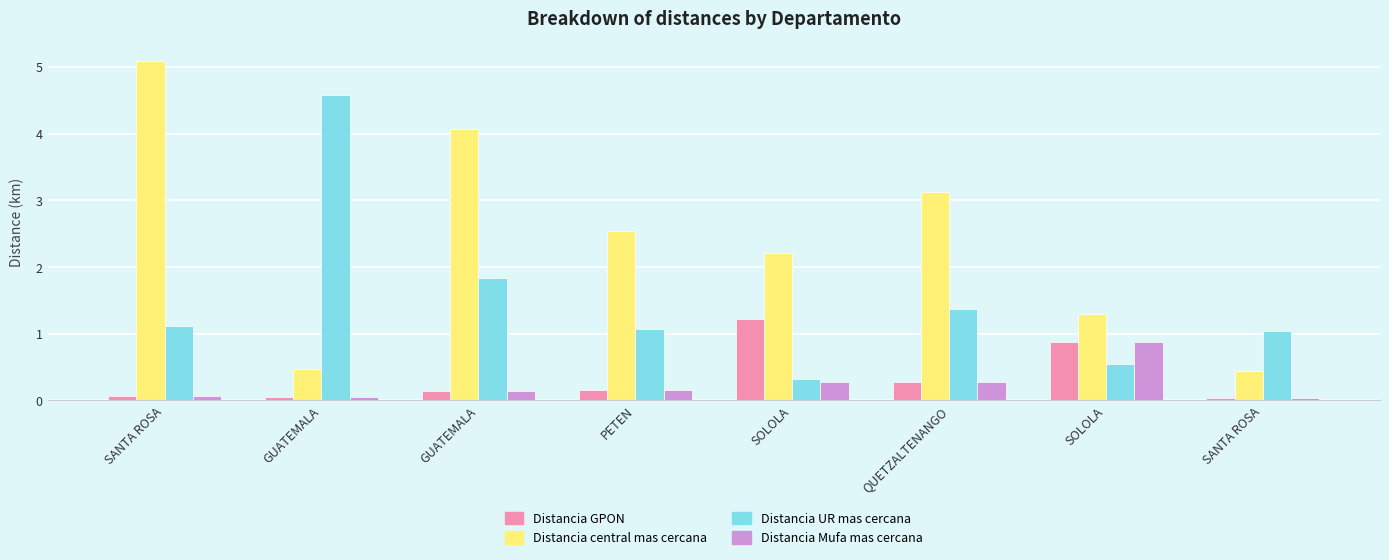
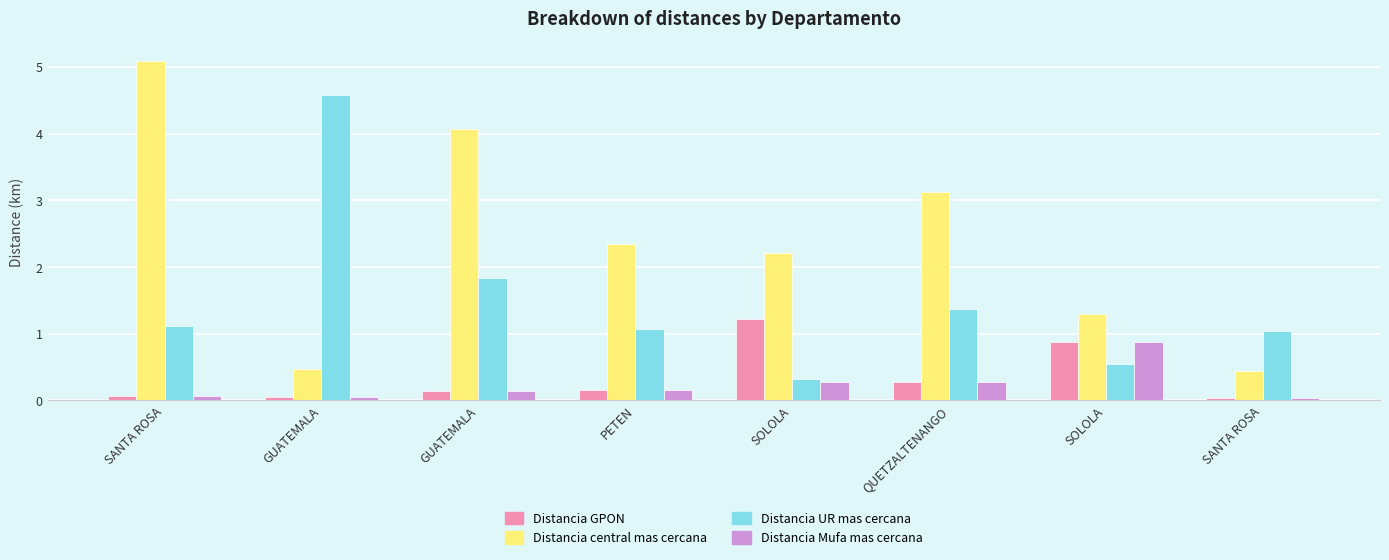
Distancia central mas cercana, PETEN: 2.5 -> 2.3
